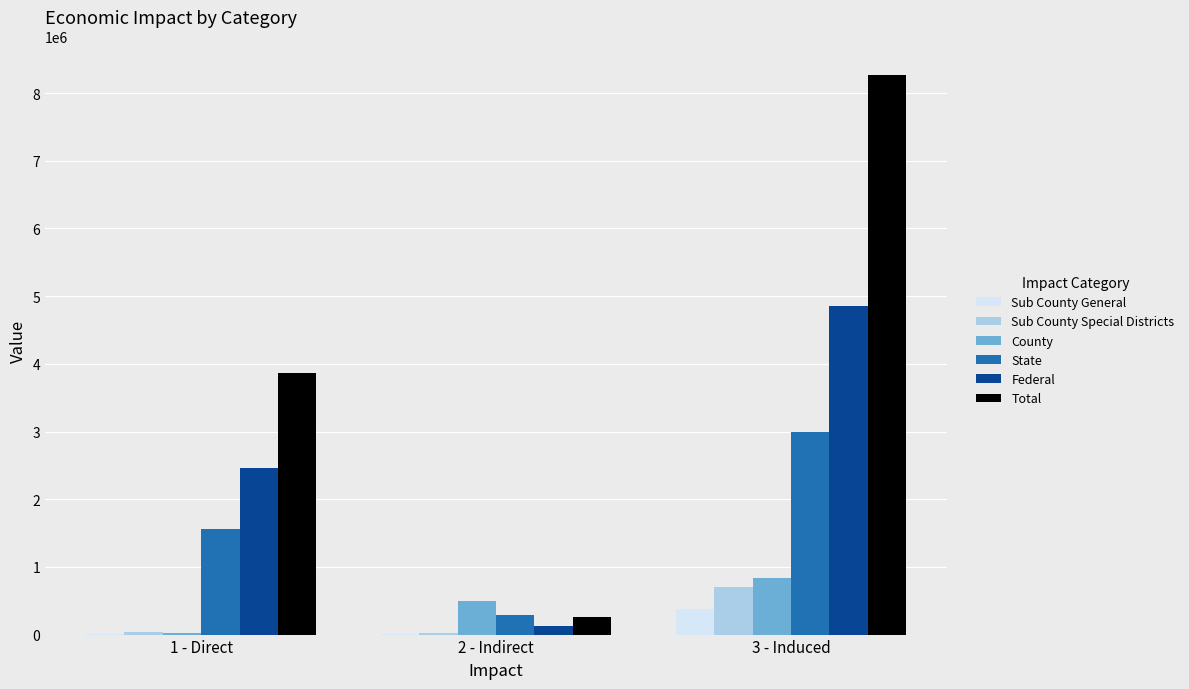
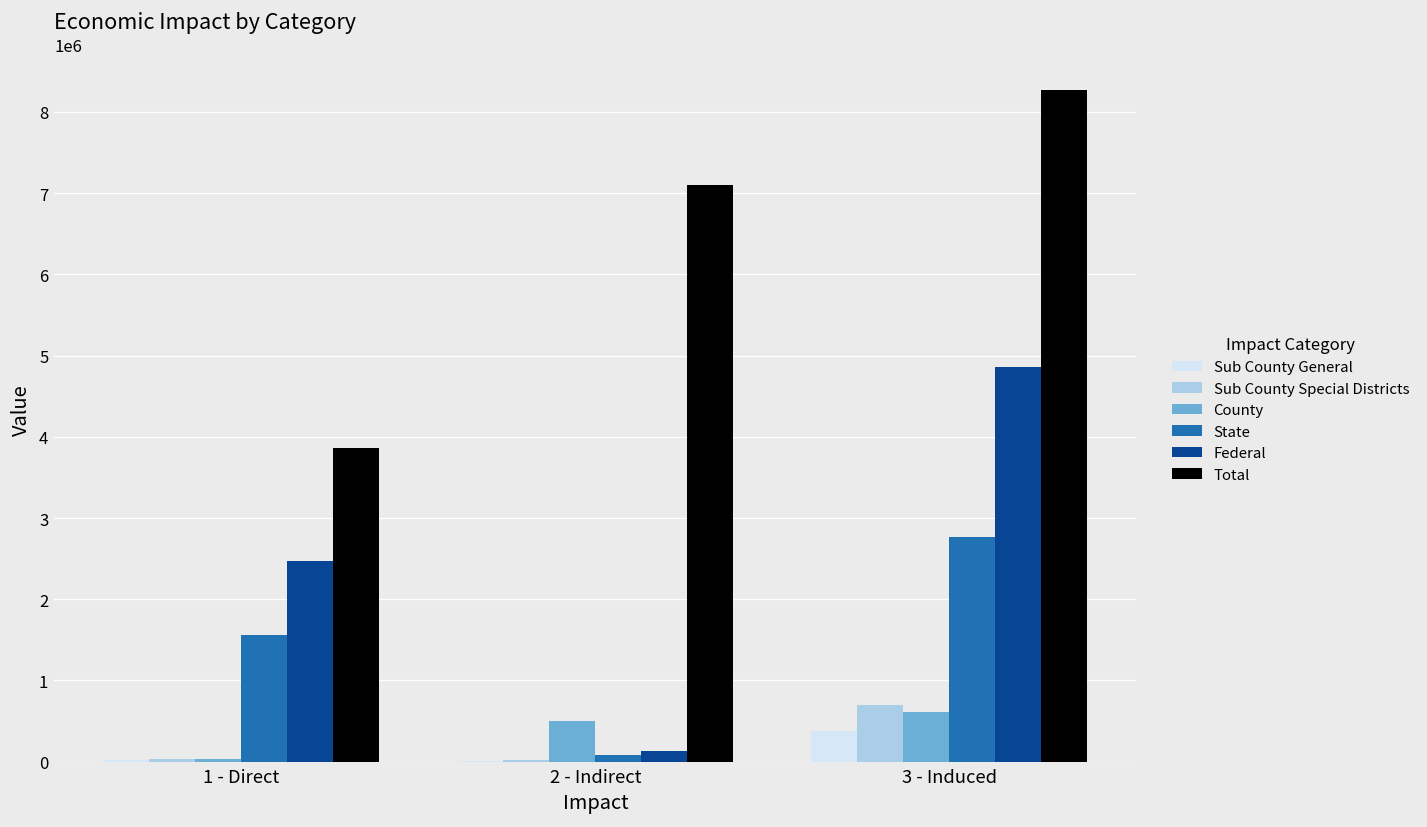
State, 2 - Indirect: 300000 -> 100000
Total, 2 - Indirect: 300000 -> 7100000
County, 3 - Induced: 800000 -> 600000
State, 3 - Induced: 3000000 -> 2800000
